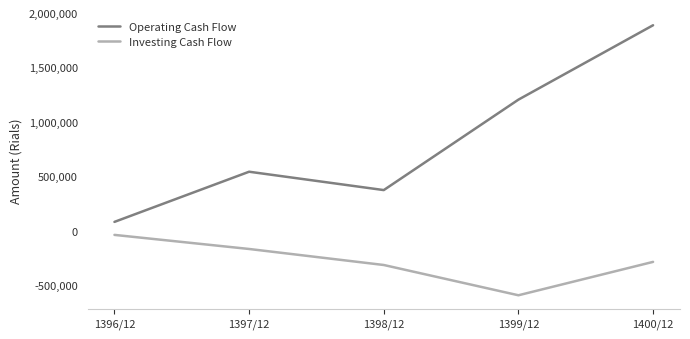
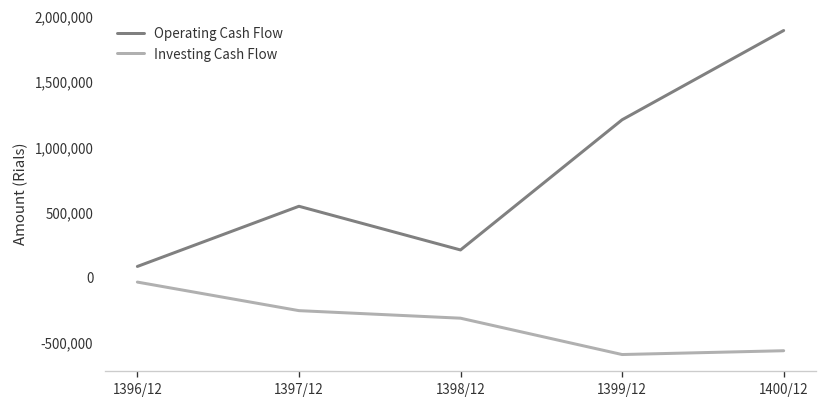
Investing Cash Flow, 1397/12: -170,000 -> -260,000
Operating Cash Flow, 1398/12: 370,000 -> 210,000
Investing Cash Flow, 1400/12: -290,000 -> -570,000
